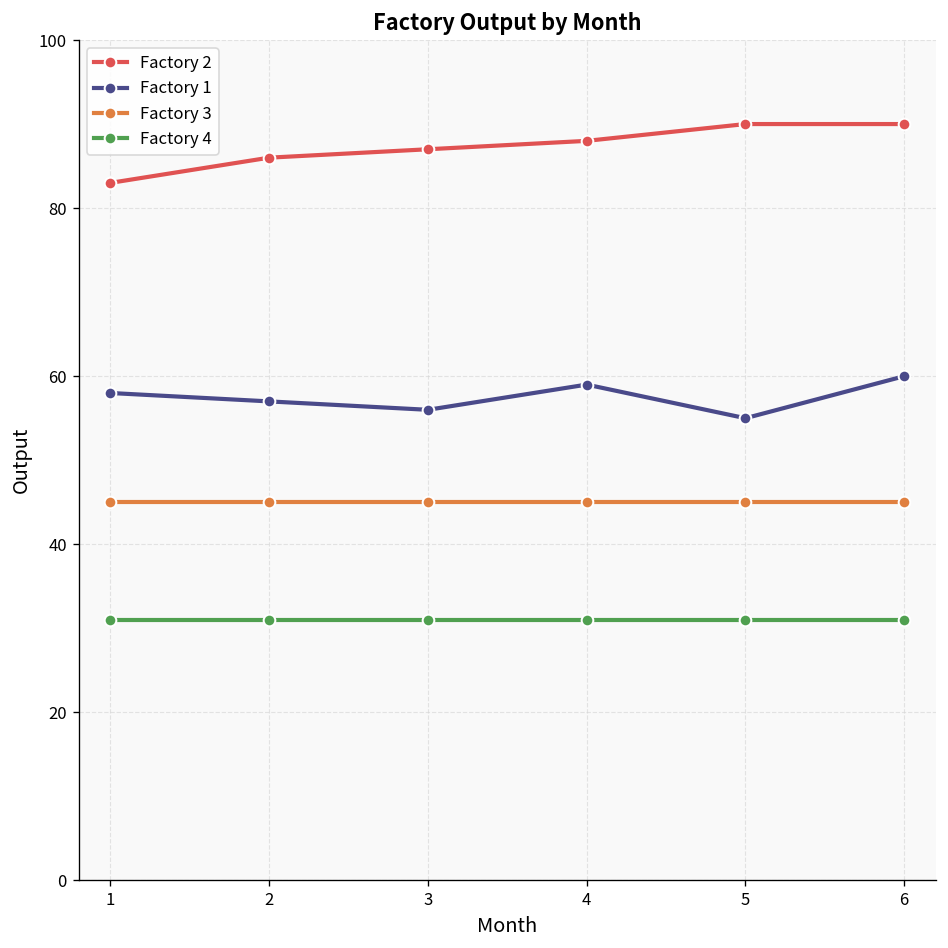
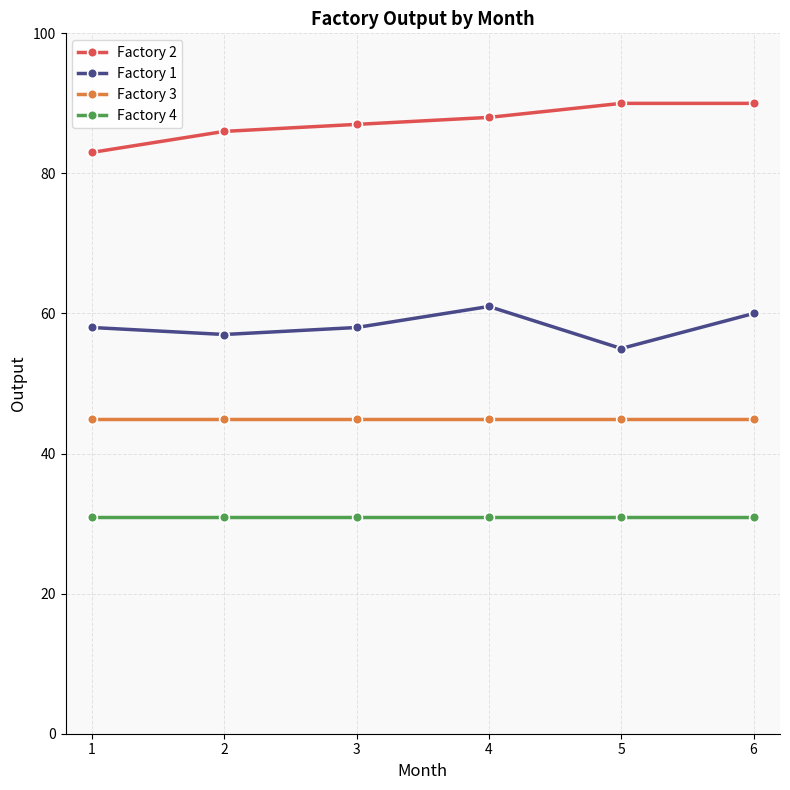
Factory 1, 3: 56 -> 58
Factory 1, 4: 59 -> 61
